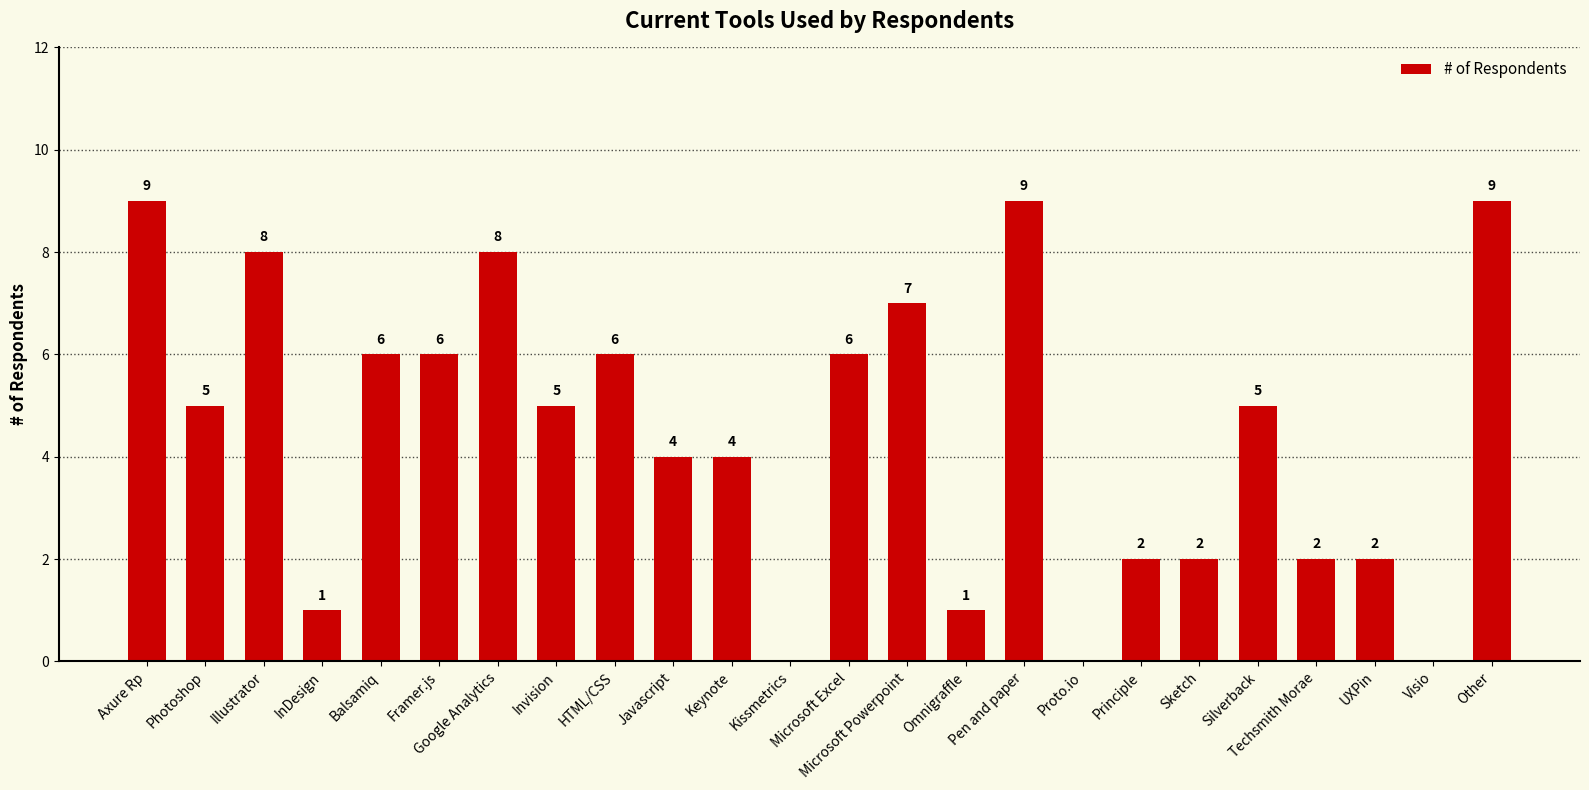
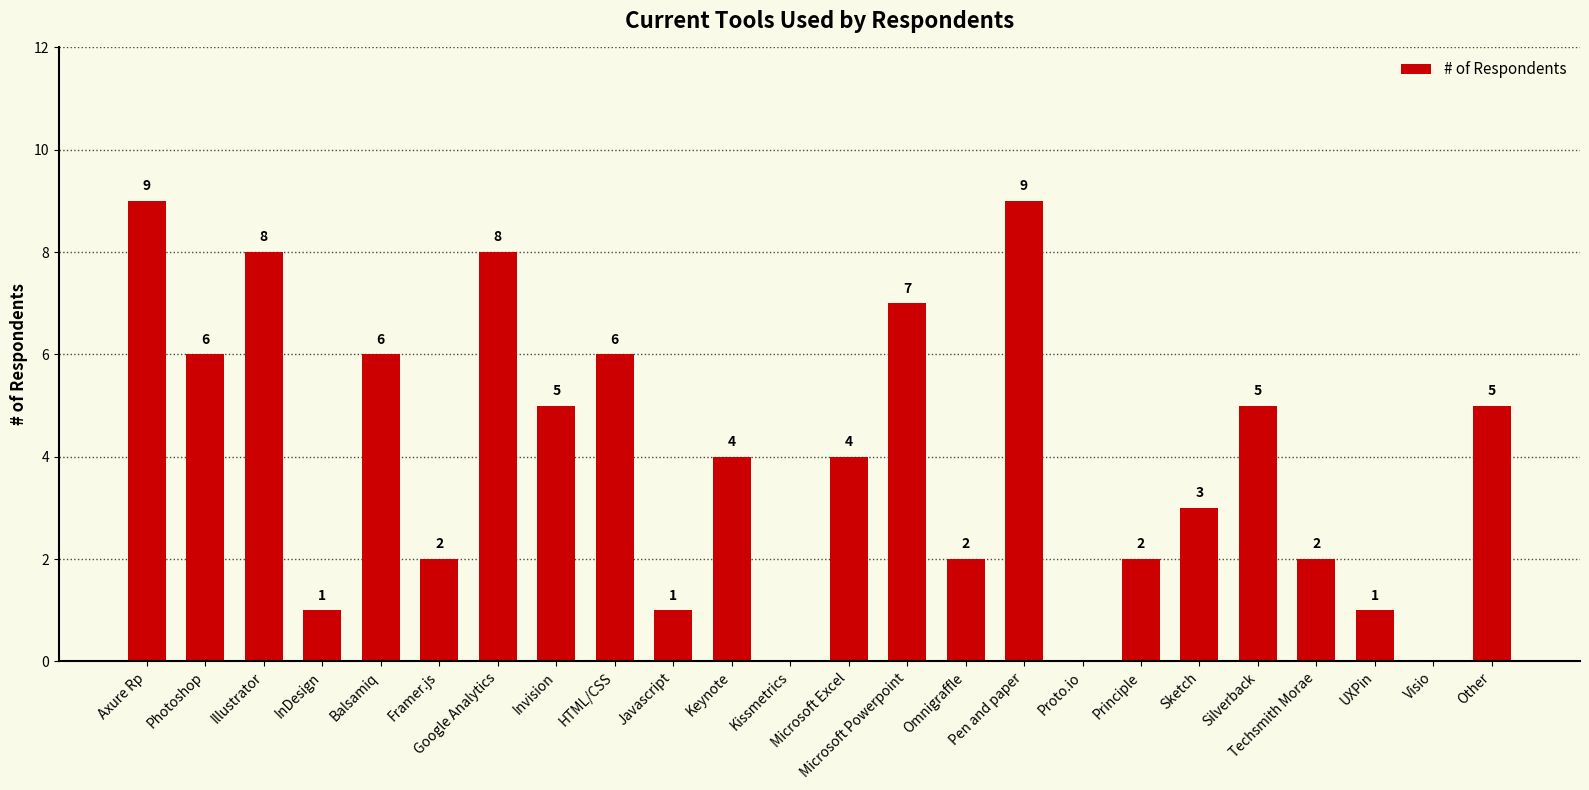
Photoshop: 5 -> 6
Framer.js: 6 -> 2
Javascript: 4 -> 1
Microsoft Excel: 6 -> 4
Omnigraffle: 1 -> 2
Sketch: 2 -> 3
UXPin: 2 -> 1
Other: 9 -> 5
